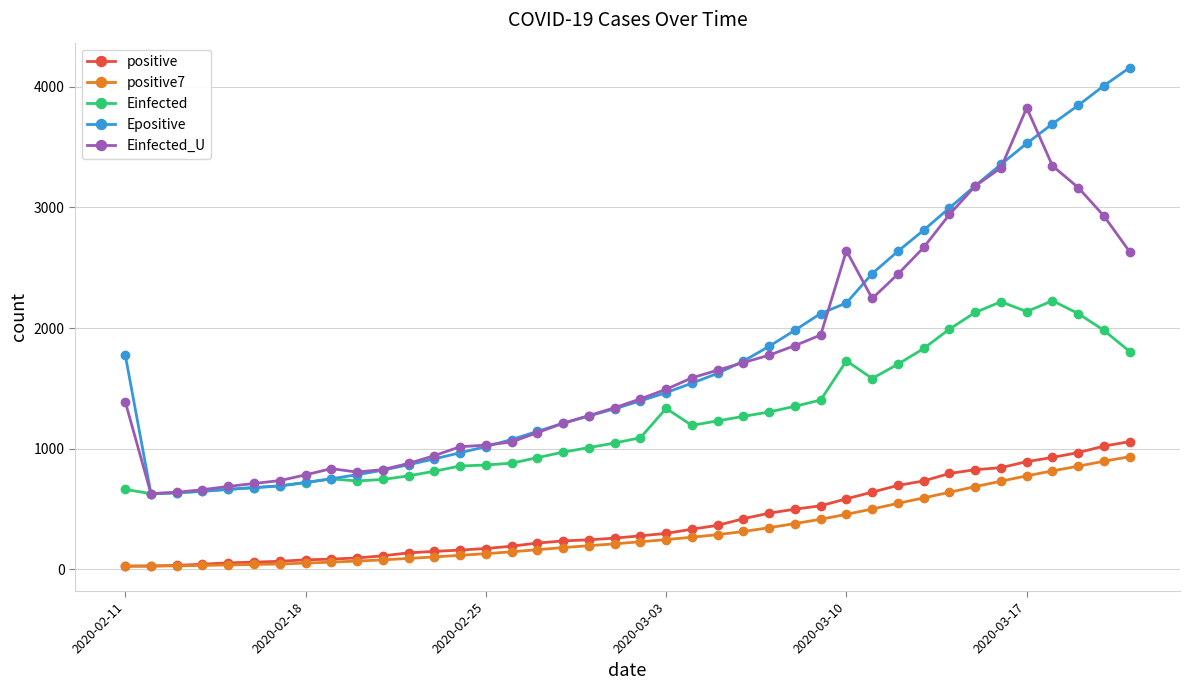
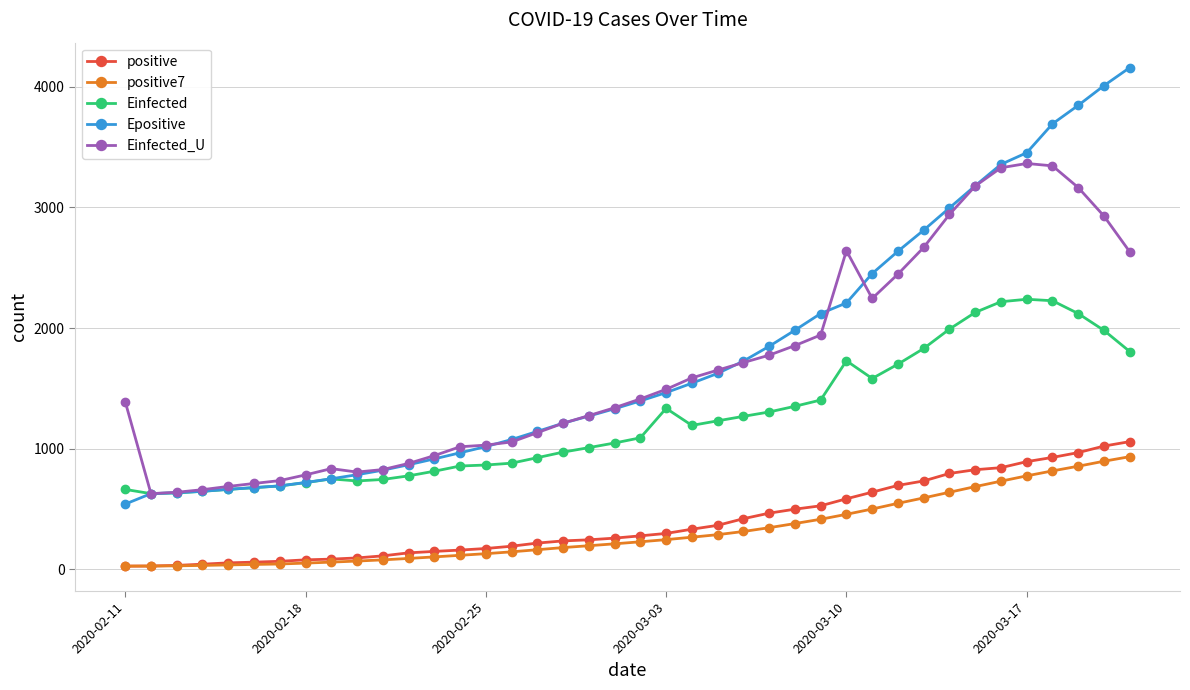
Epositive, 2020-02-11: 1780 -> 540
Einfected, 2020-03-17: 2140 -> 2240
Epositive, 2020-03-17: 3530 -> 3450
Einfected_U, 2020-03-17: 3830 -> 3360
